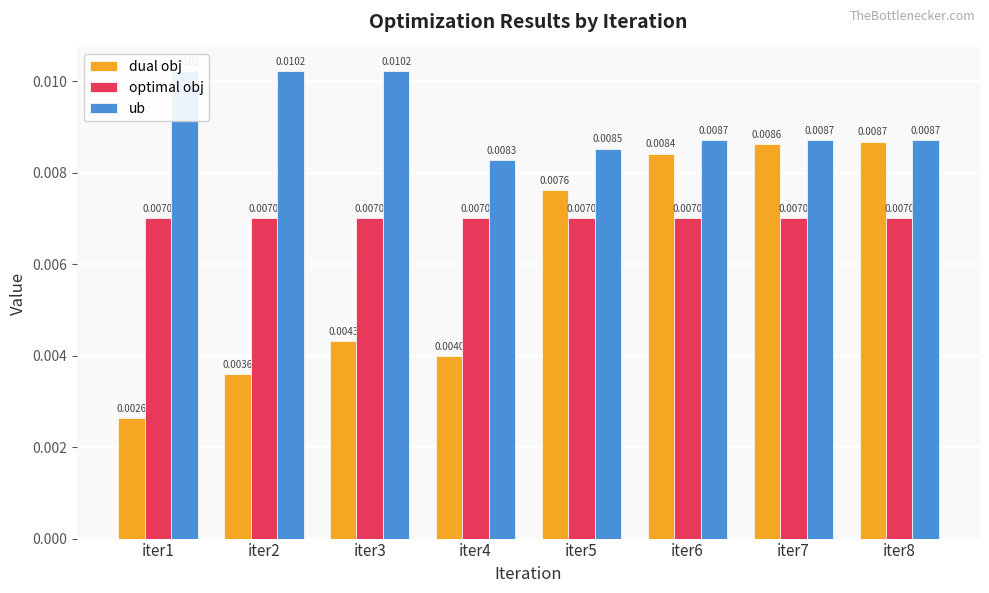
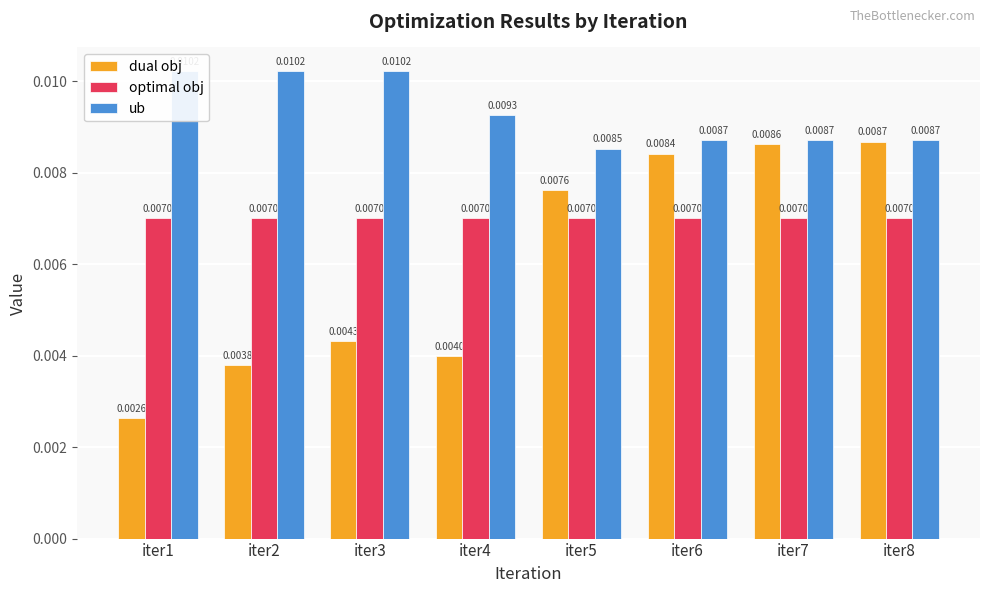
dual obj, iter2: 0.0036 -> 0.0038
ub, iter4: 0.0083 -> 0.0093
